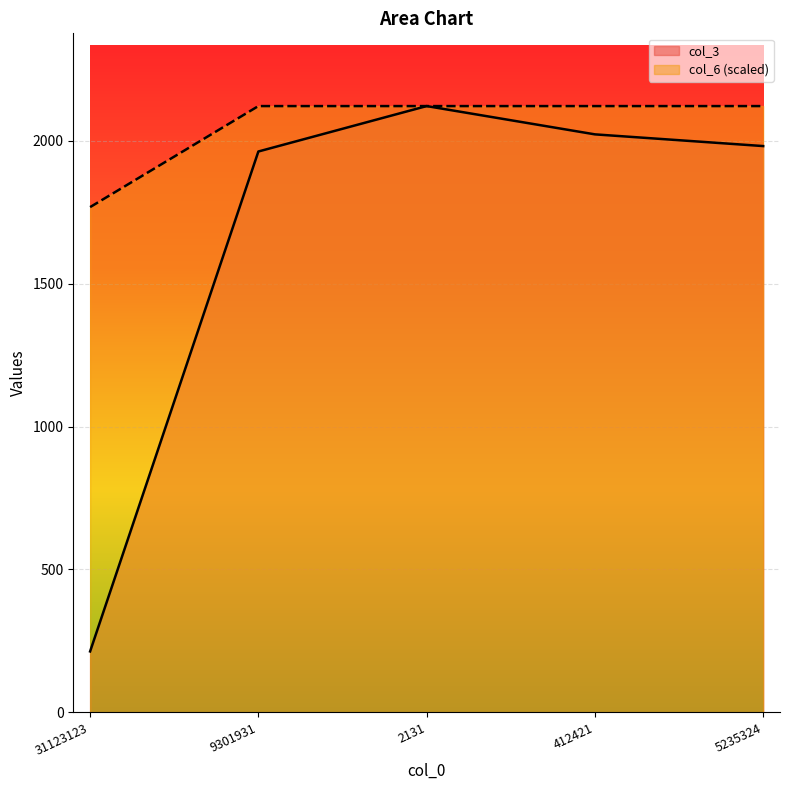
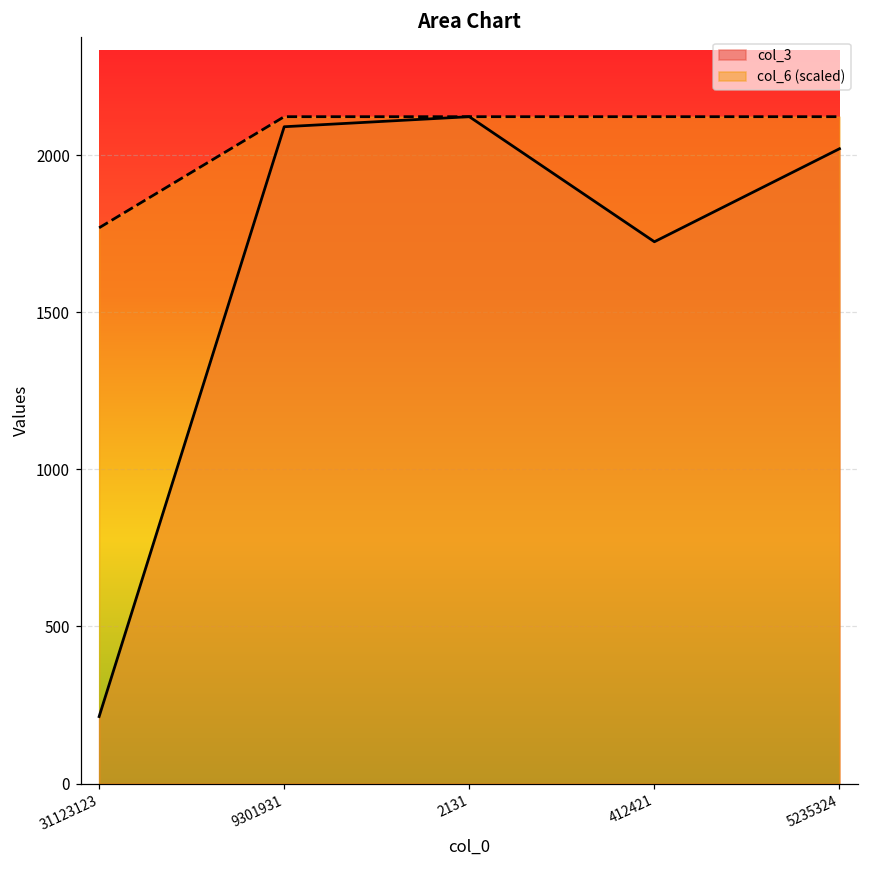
col_3, 9301931: 1960 -> 2090
col_3, 412421: 2020 -> 1720
col_3, 5235324: 1980 -> 2020
